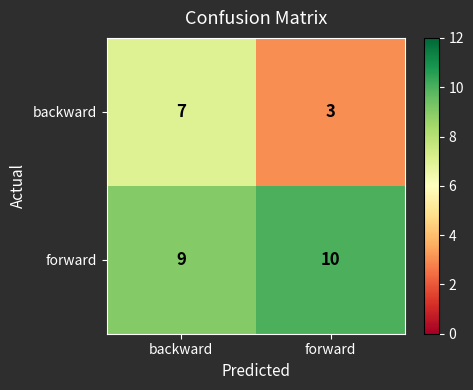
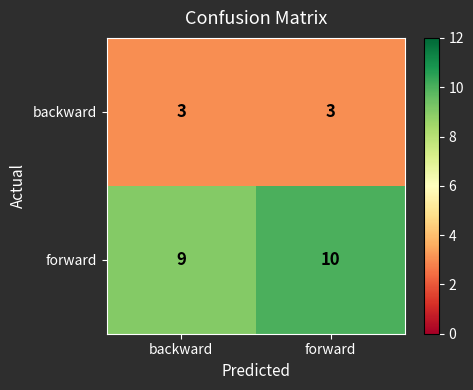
backward, backward: 7 -> 3
